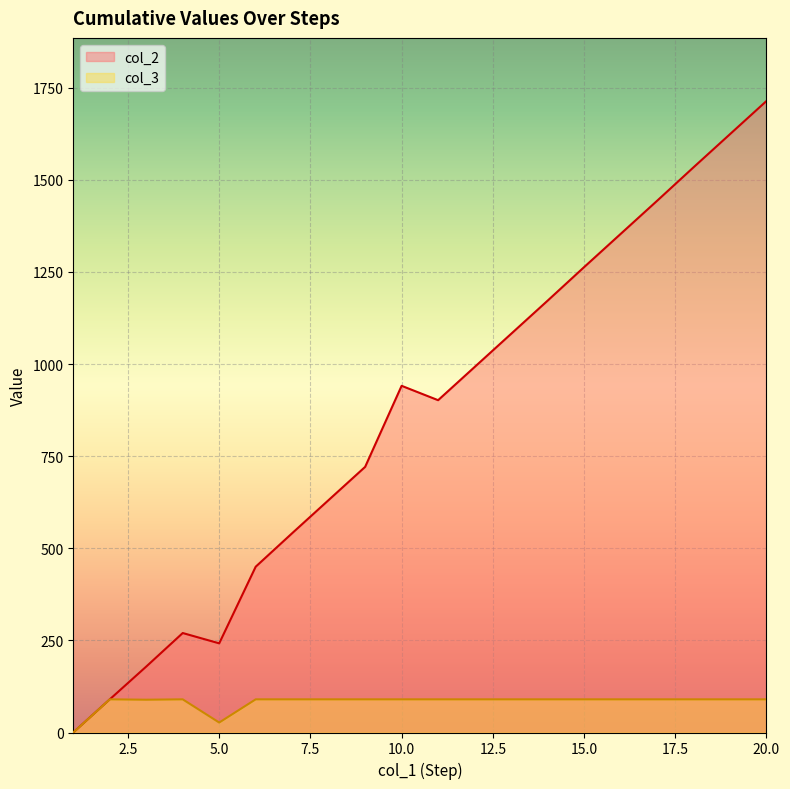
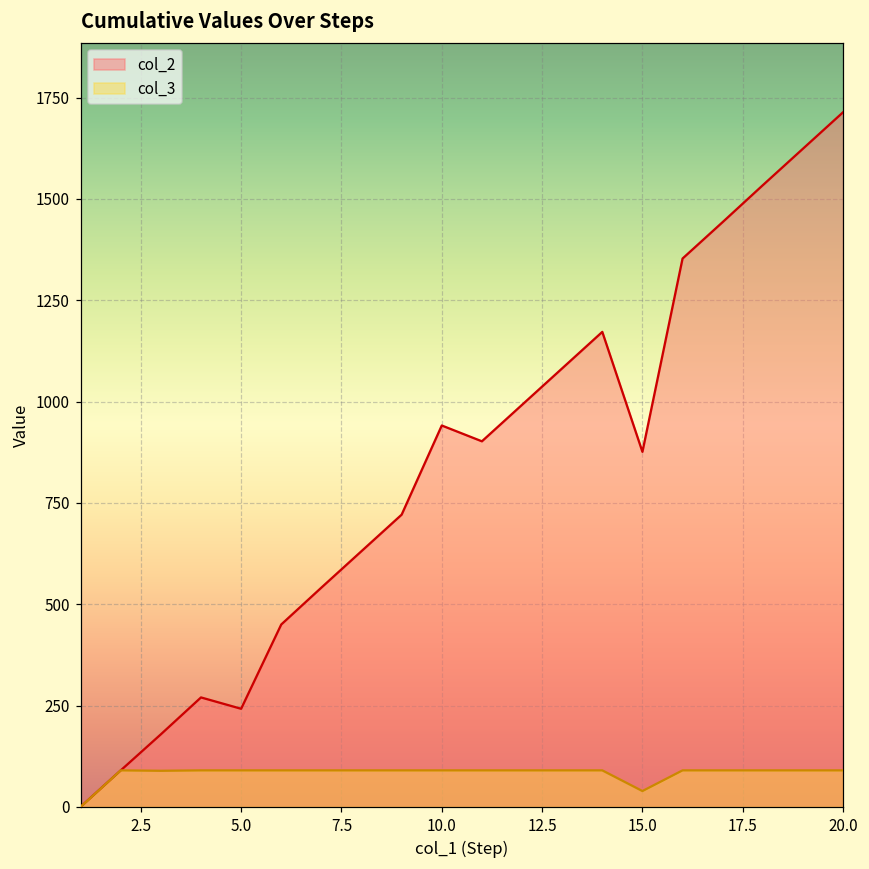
col_3, 5.0: 30 -> 90
col_2, 15.0: 1260 -> 880
col_3, 15.0: 90 -> 40
